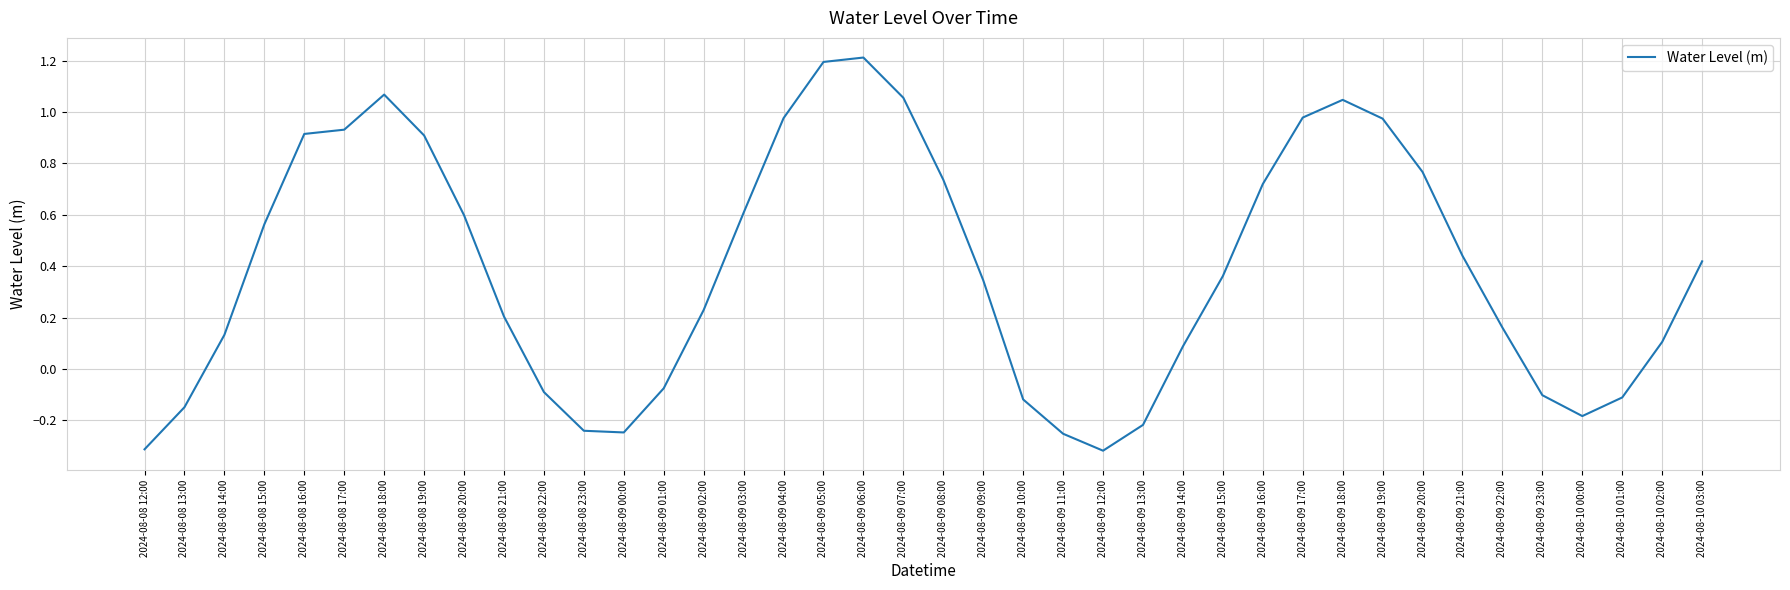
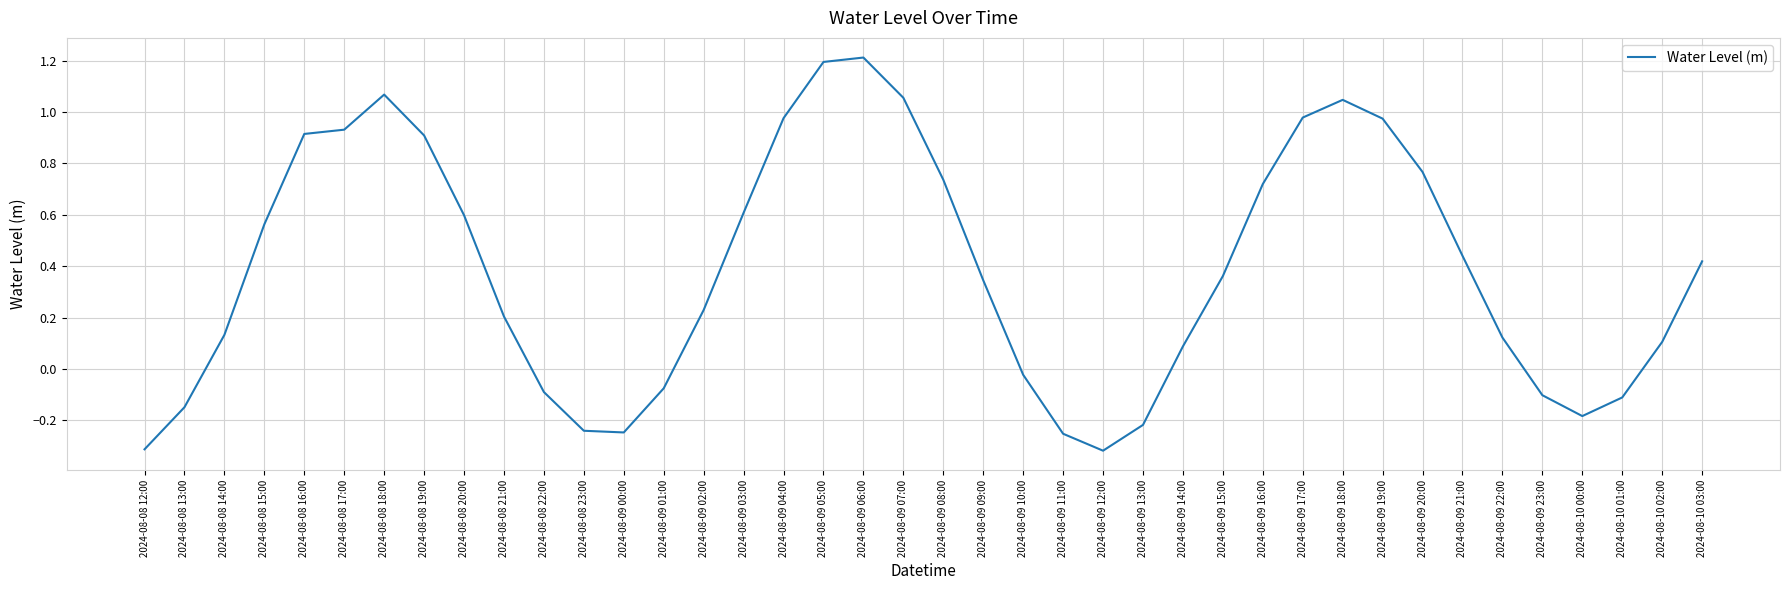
2024-08-09 10:00: -0.12 -> -0.02
2024-08-09 22:00: 0.16 -> 0.12
